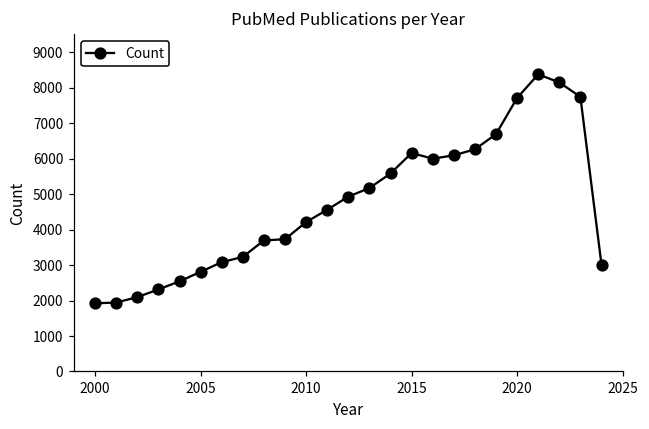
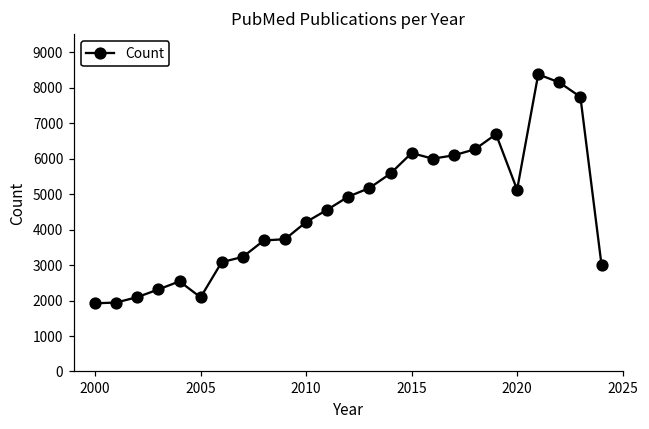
2005: 2800 -> 2100
2020: 7700 -> 5100
